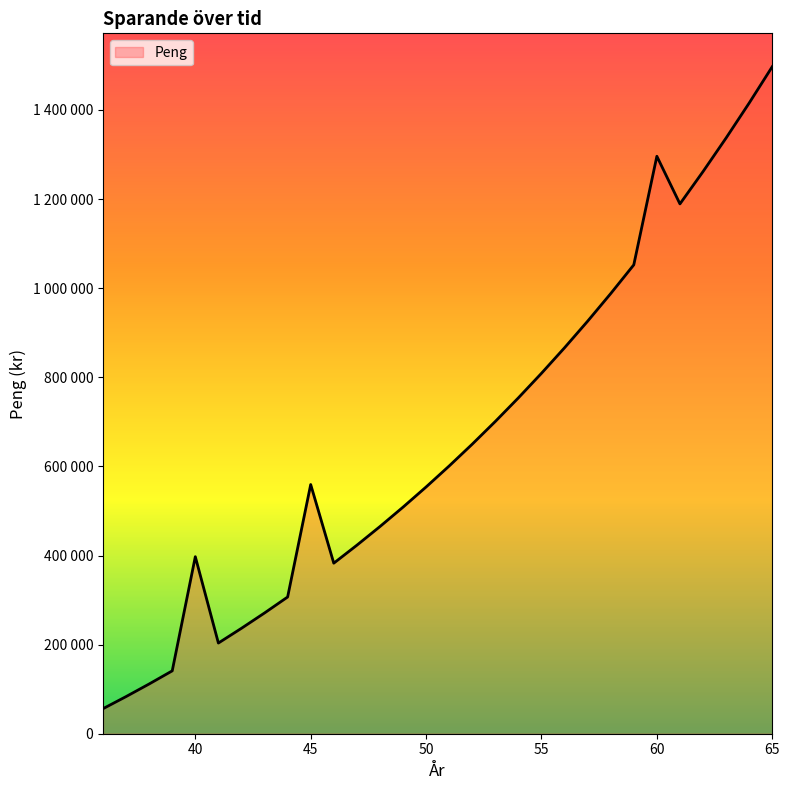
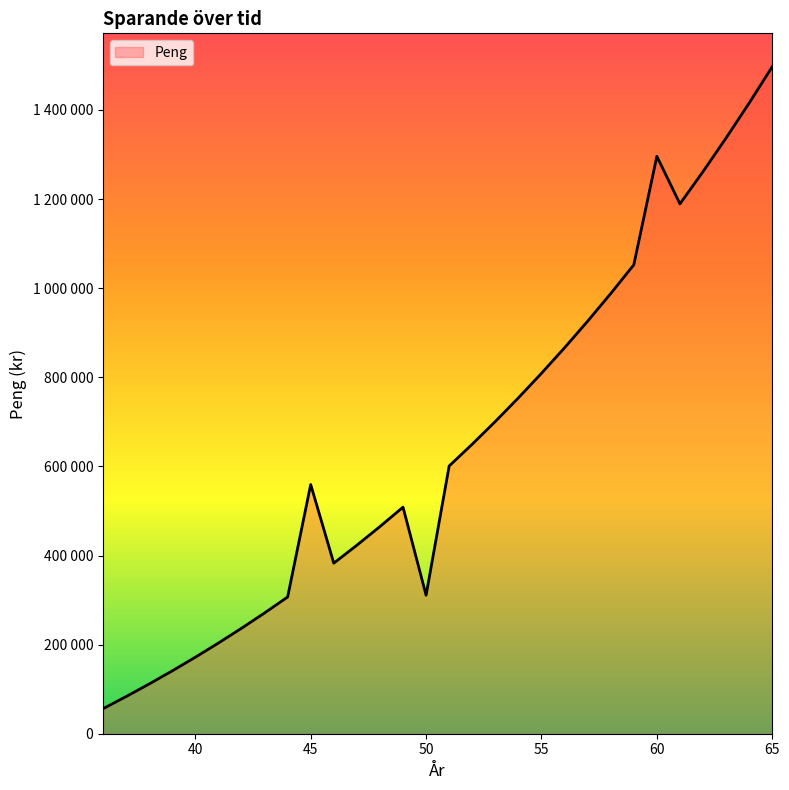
40: 400000 -> 170000
50: 550000 -> 310000
